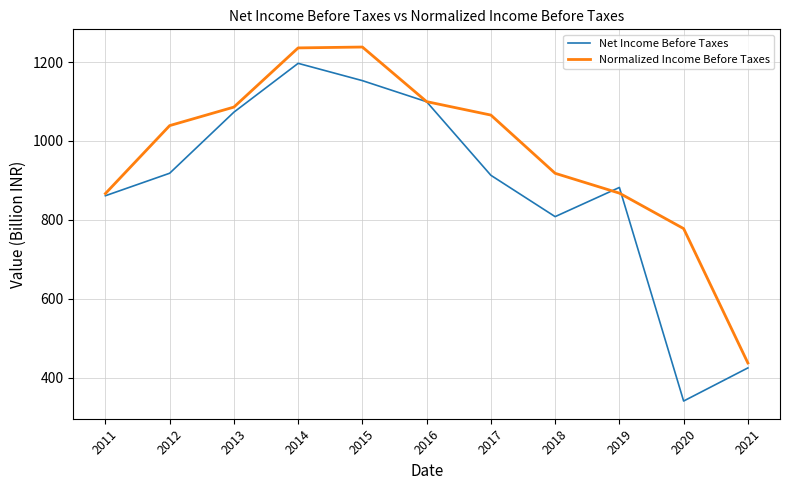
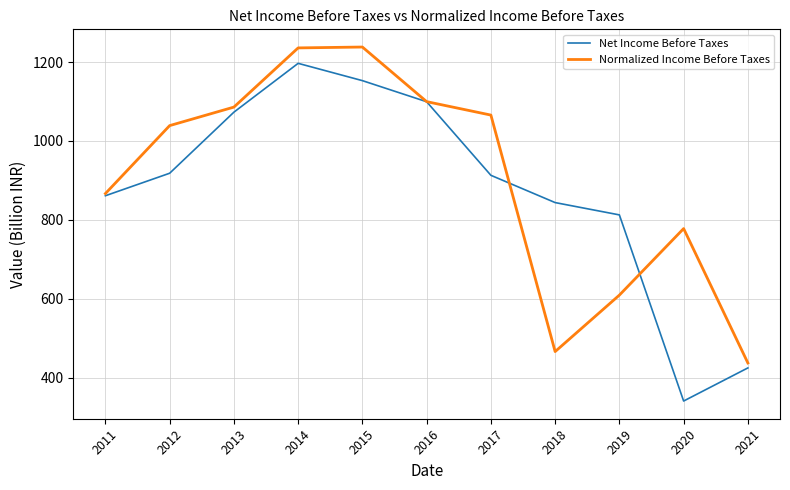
Net Income Before Taxes, 2018: 810 -> 840
Normalized Income Before Taxes, 2018: 920 -> 470
Net Income Before Taxes, 2019: 880 -> 810
Normalized Income Before Taxes, 2019: 870 -> 610
